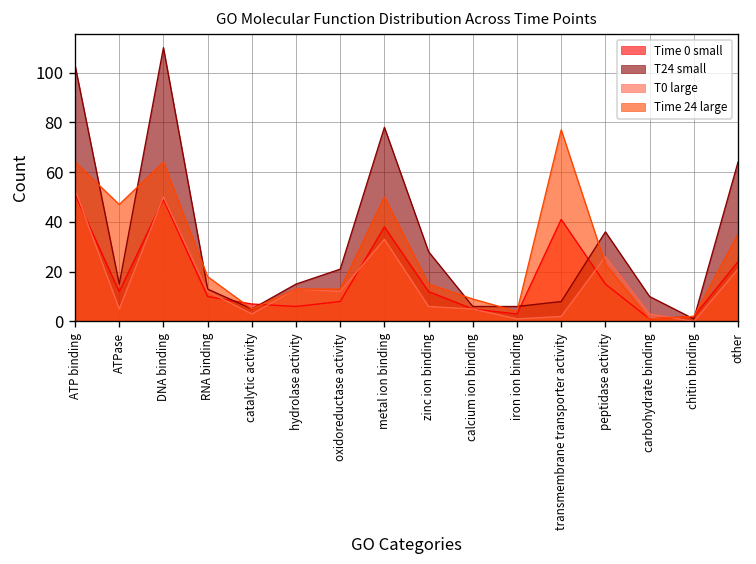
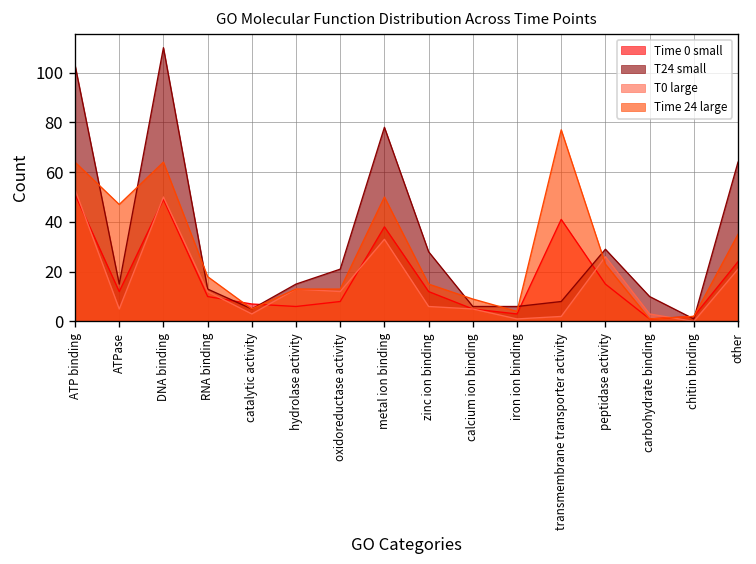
T24 small, peptidase activity: 36 -> 29
